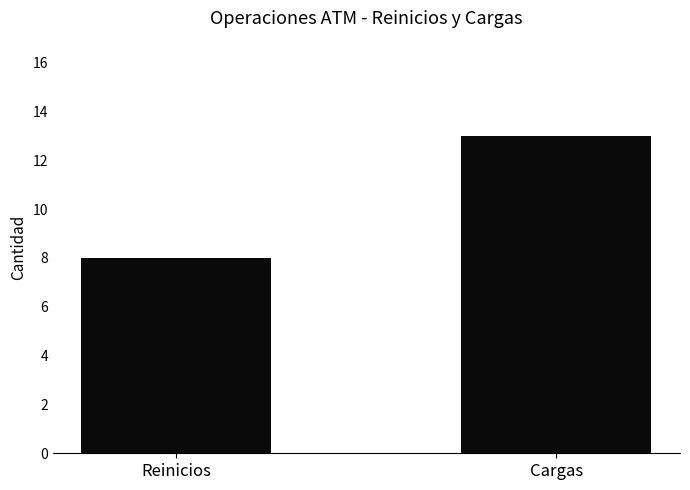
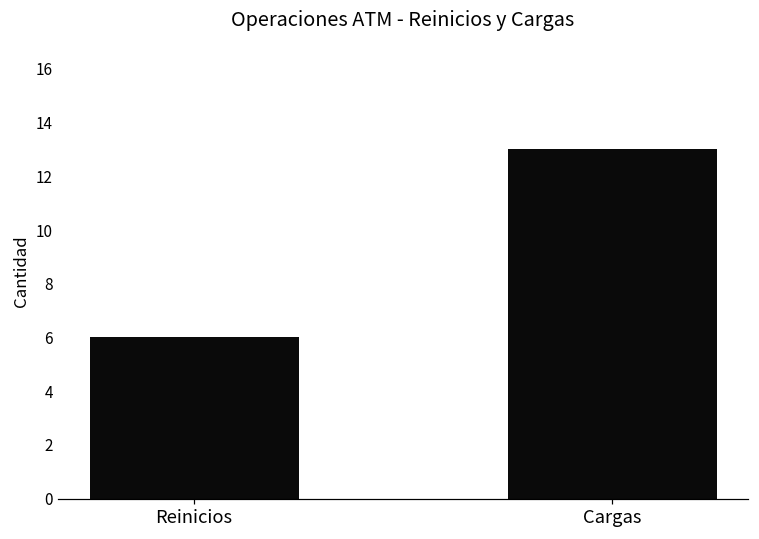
Reinicios: 8 -> 6
